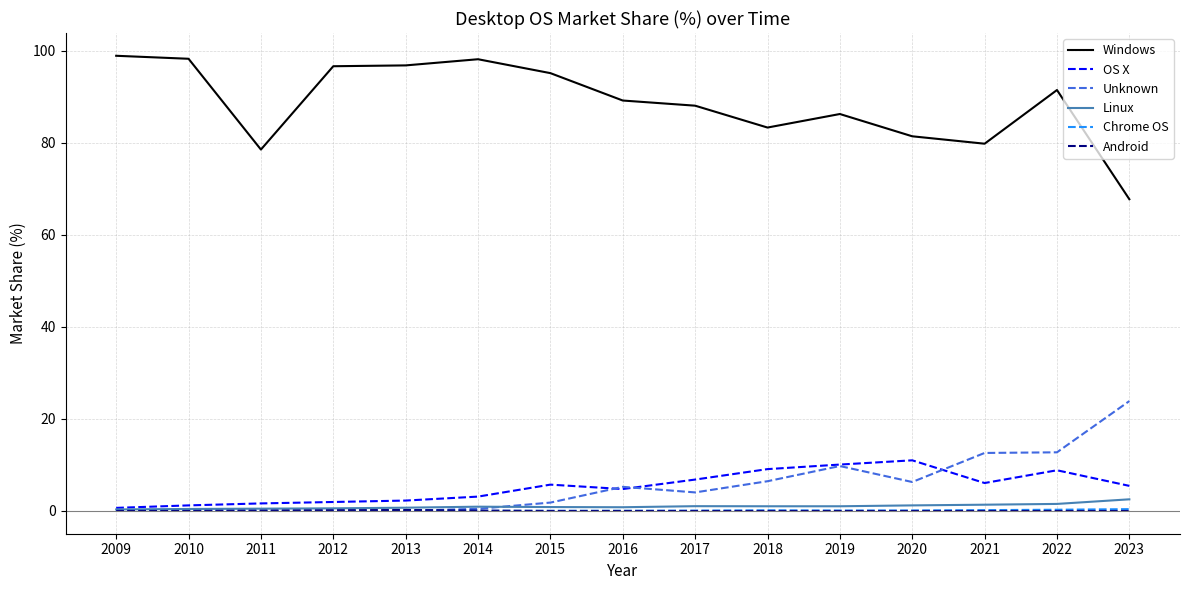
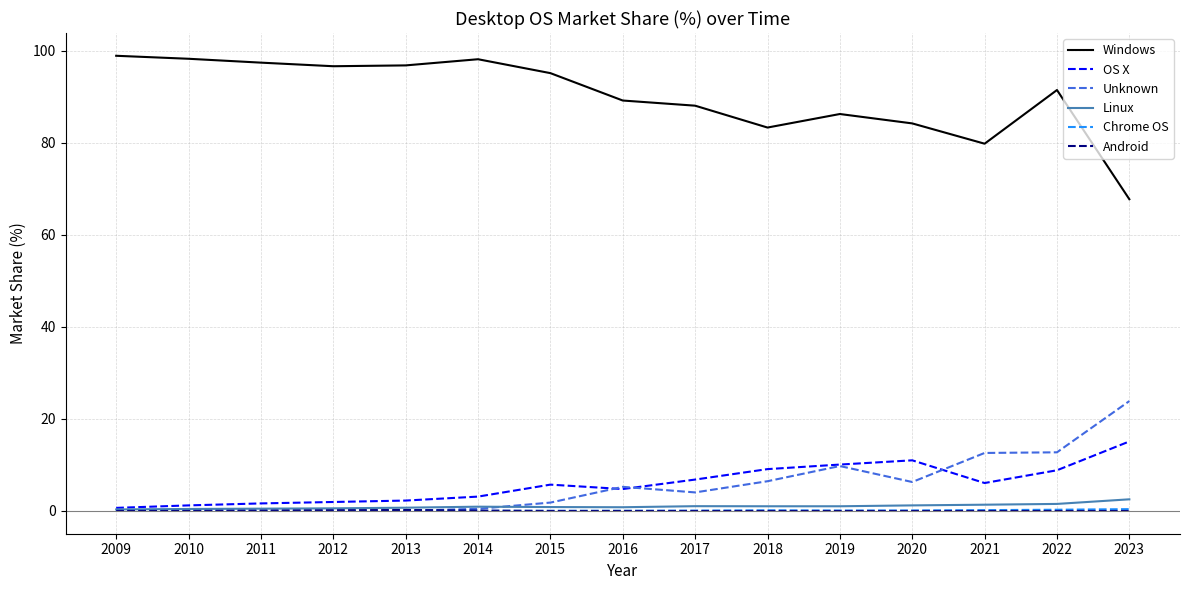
Windows, 2011: 79 -> 97
Windows, 2020: 81 -> 84
OS X, 2023: 5 -> 15
